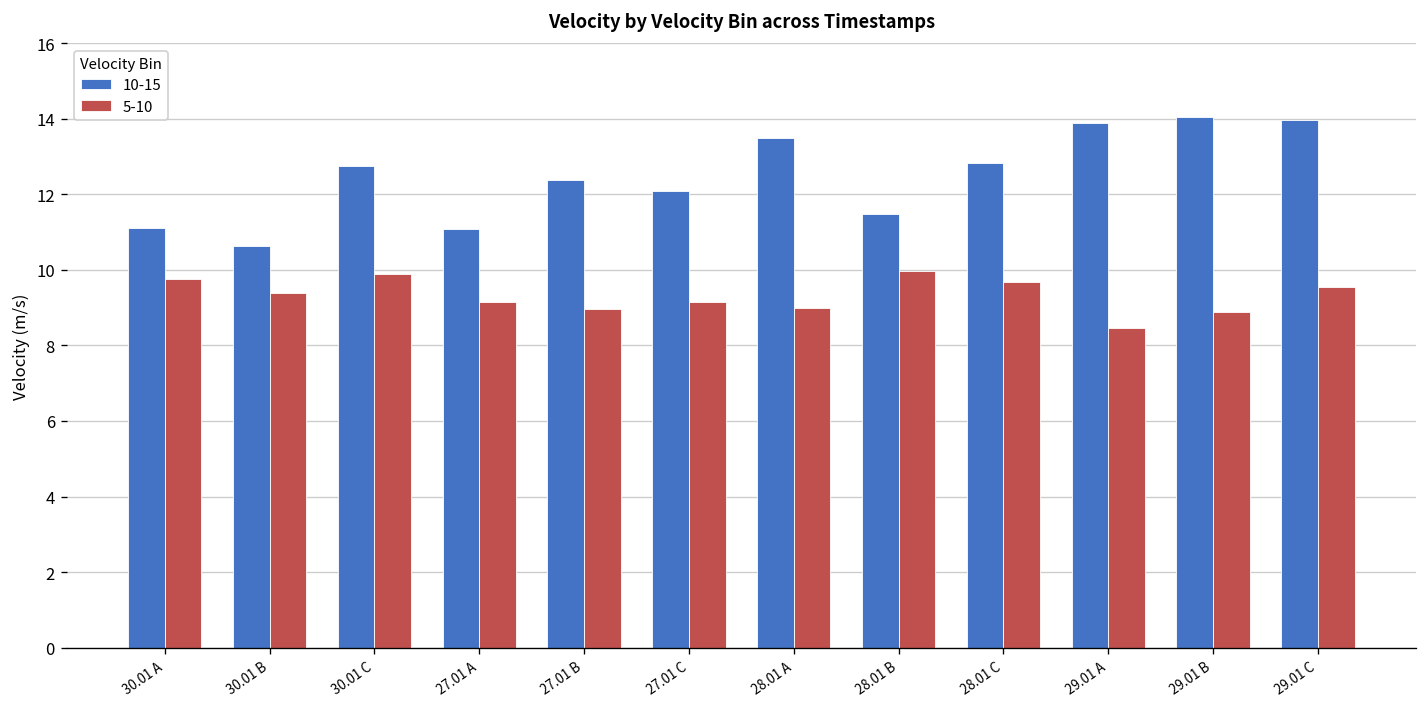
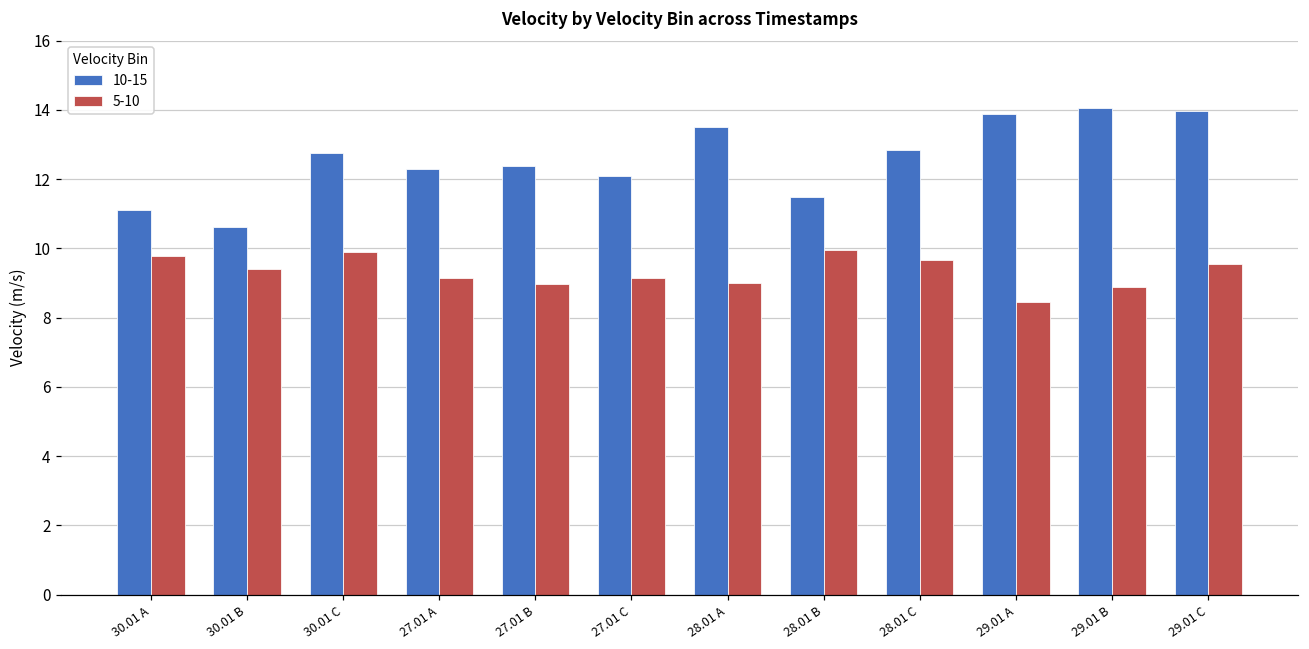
10-15, 27.01 A: 11.1 -> 12.3
